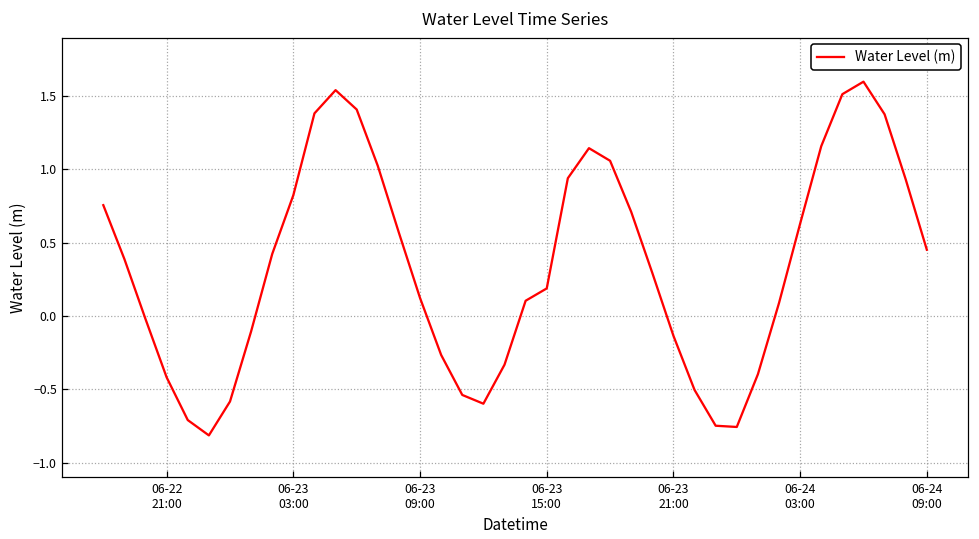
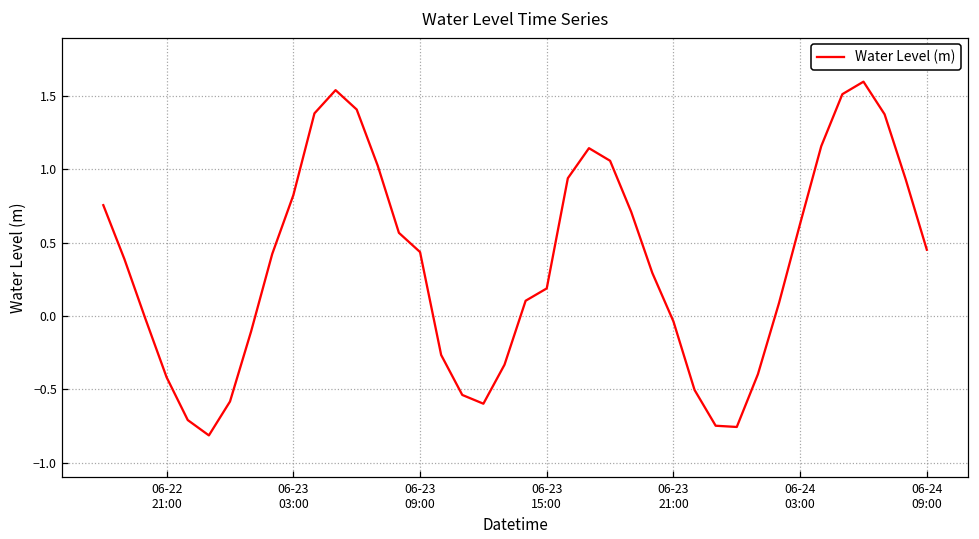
06-23 09:00: 0.12 -> 0.44
06-23 21:00: -0.13 -> -0.04
